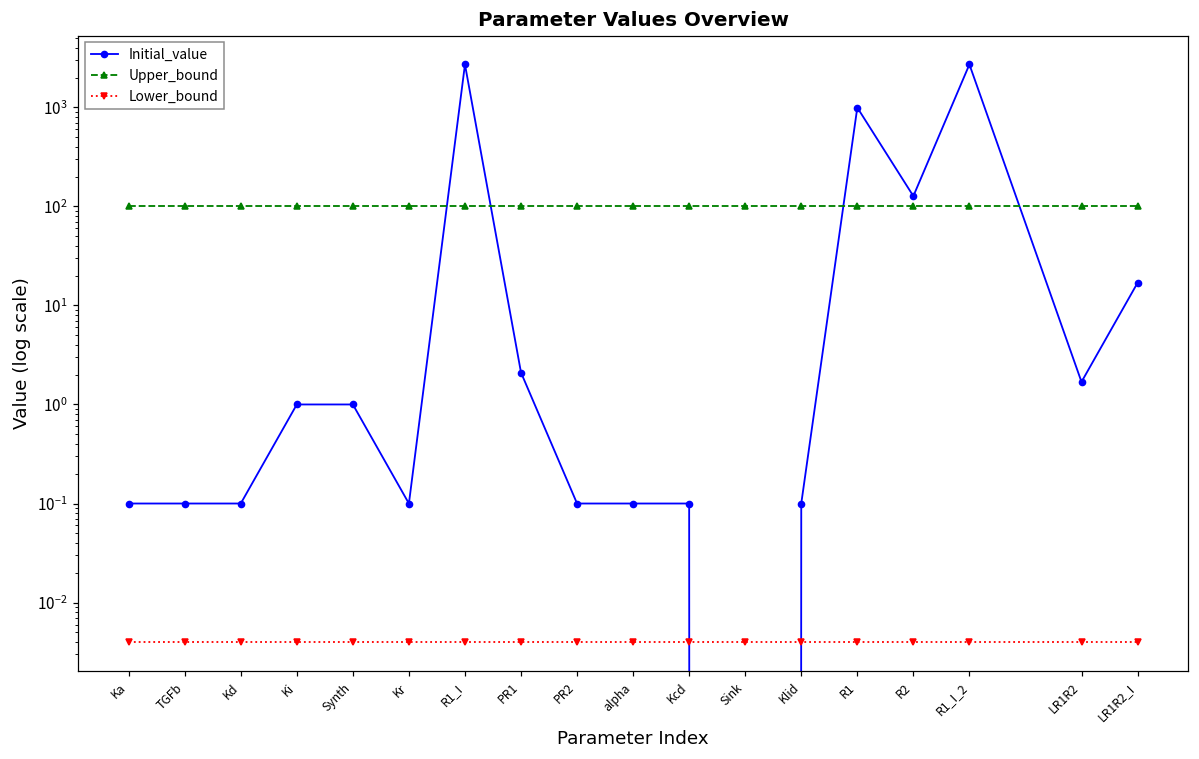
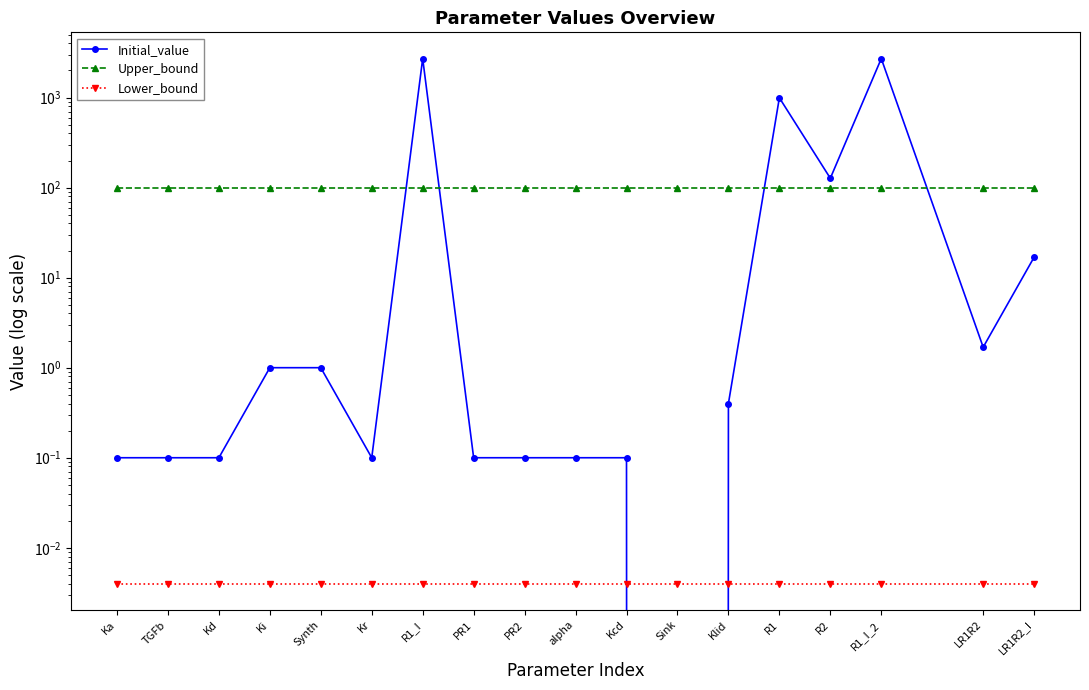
Initial_value, PR1: 2.1 -> 0.1
Initial_value, Klid: 0.1 -> 0.4
